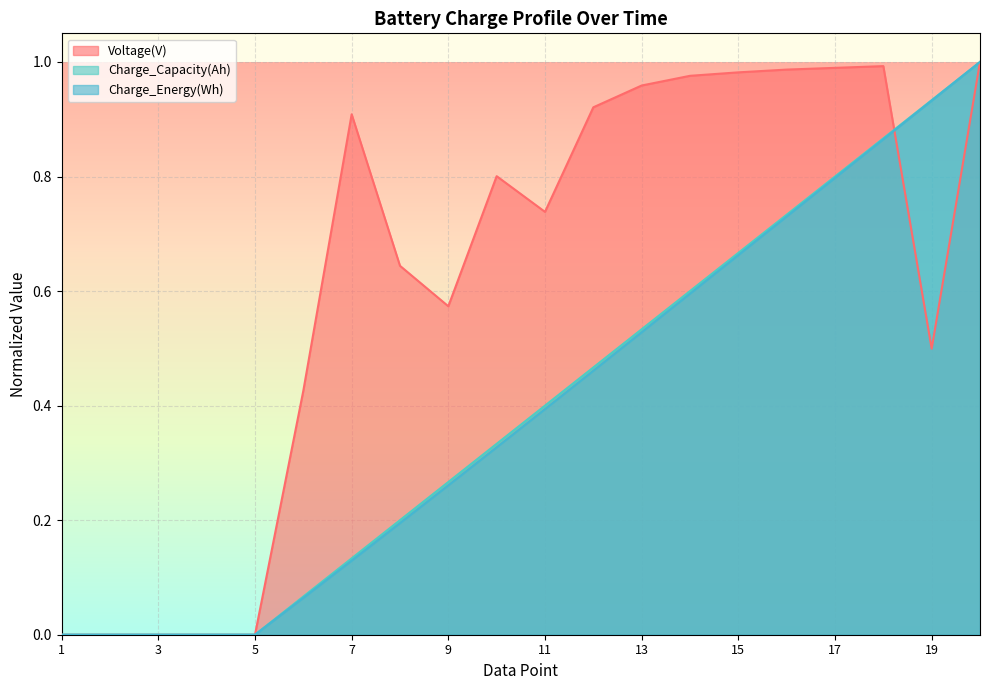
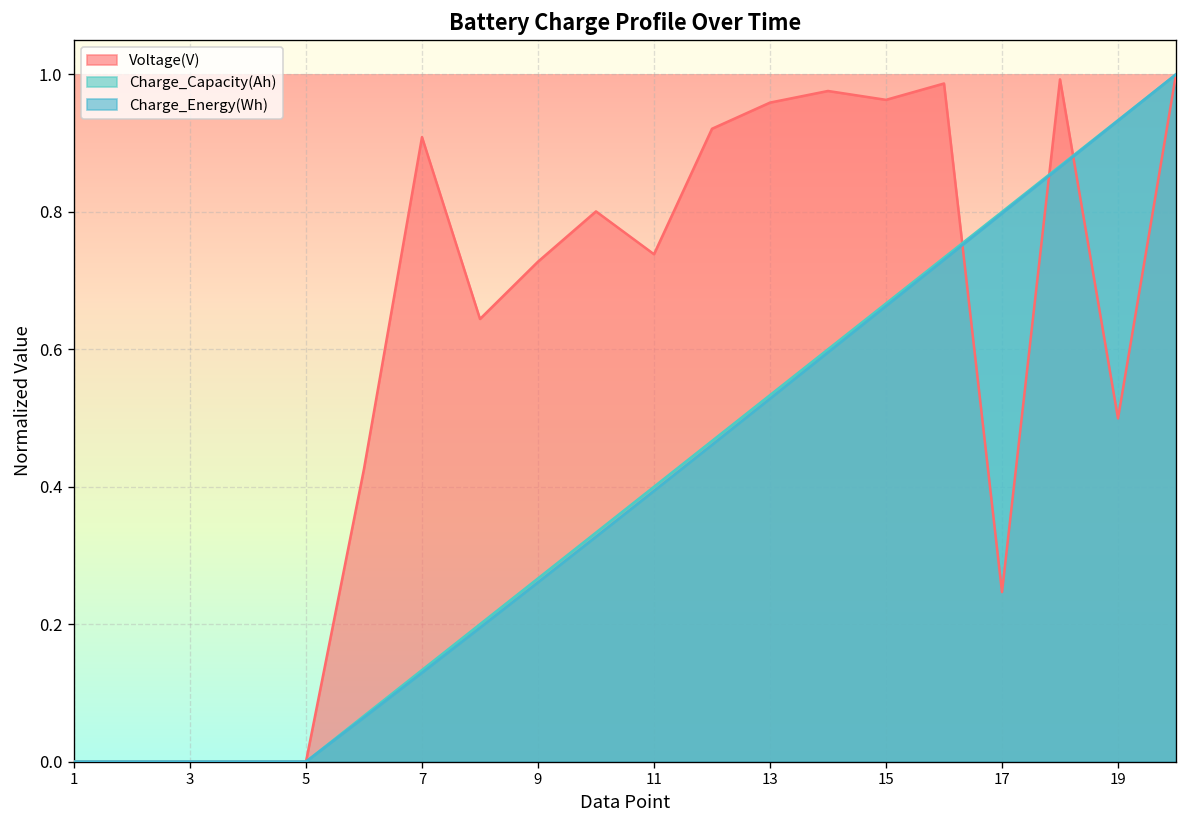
Voltage(V), 9: 0.57 -> 0.73
Voltage(V), 15: 0.98 -> 0.96
Voltage(V), 17: 0.99 -> 0.25
